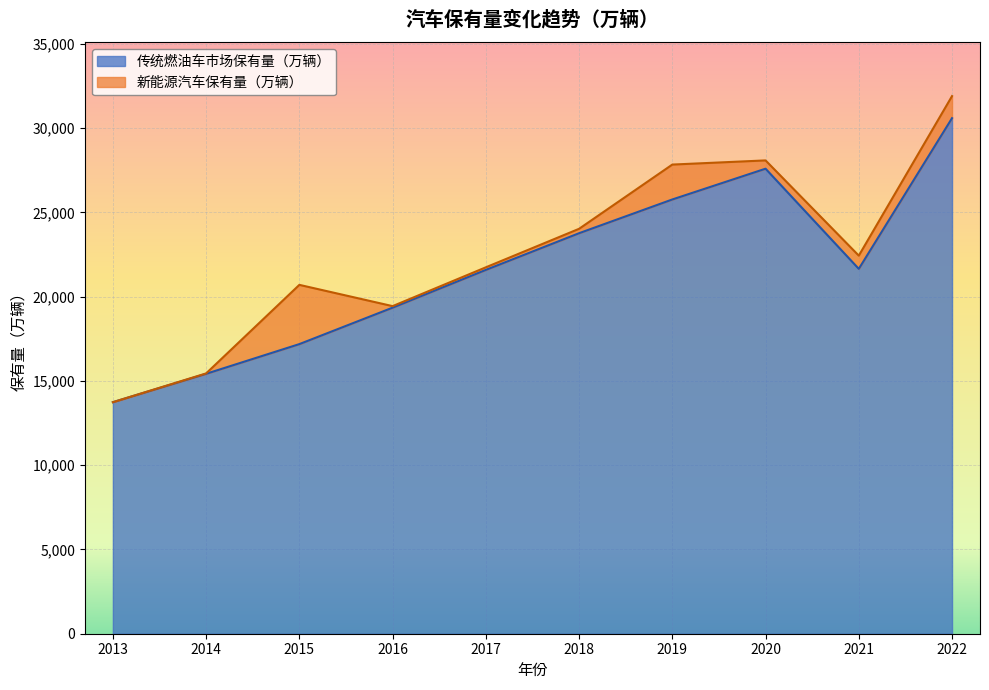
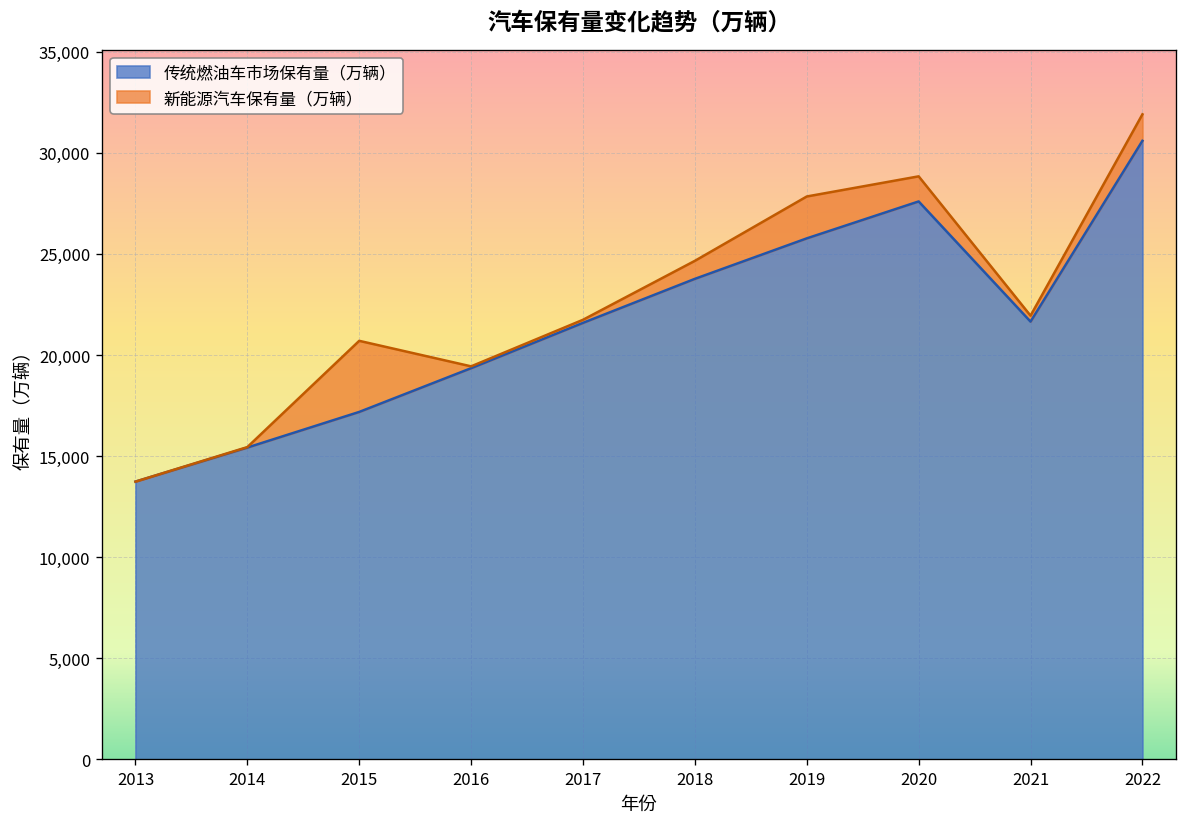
新能源汽车保有量（万辆）, 2018: 300 -> 900
新能源汽车保有量（万辆）, 2020: 500 -> 1,200
新能源汽车保有量（万辆）, 2021: 800 -> 300
